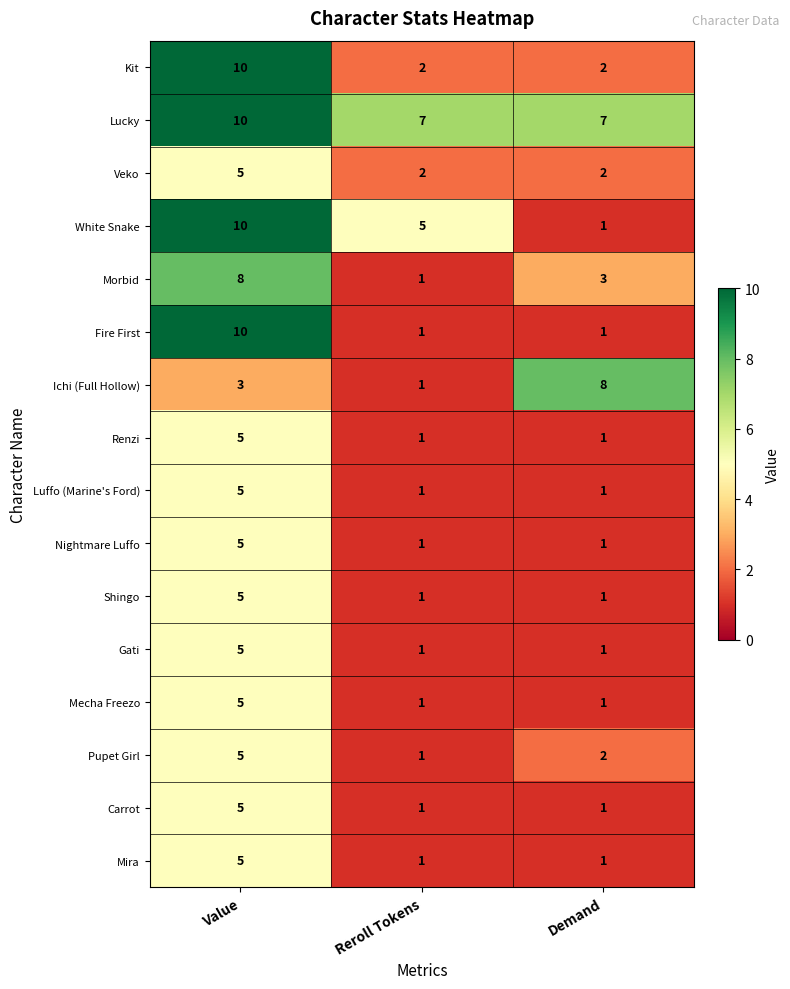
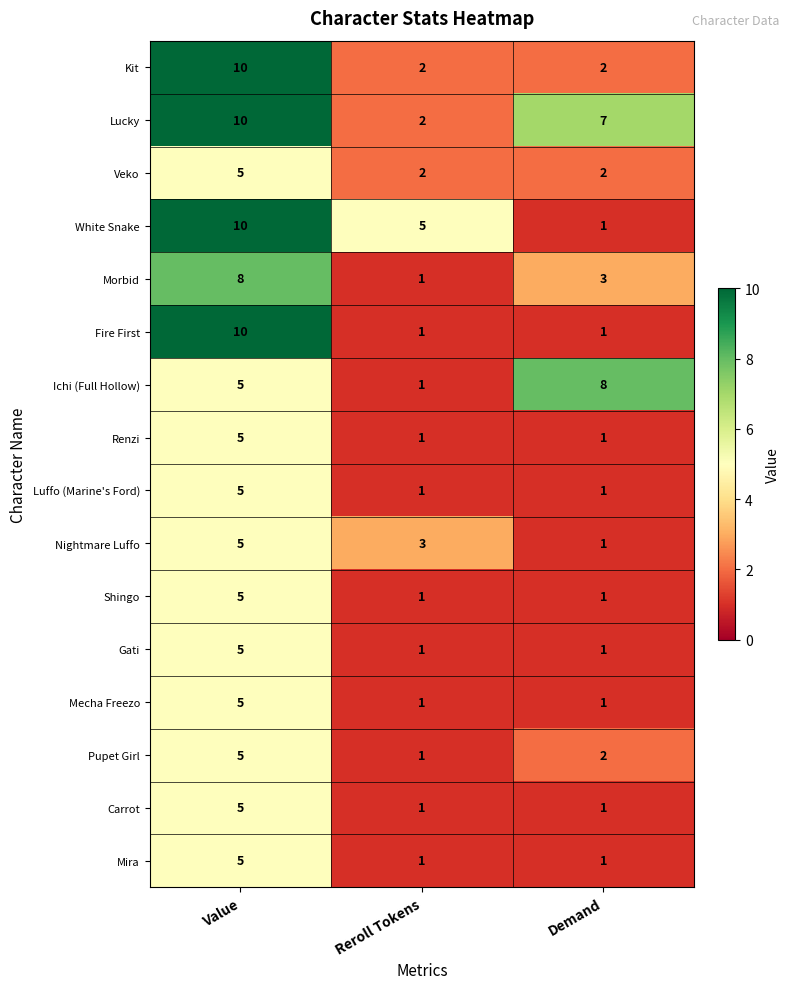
Lucky, Reroll Tokens: 7 -> 2
Ichi (Full Hollow), Value: 3 -> 5
Nightmare Luffo, Reroll Tokens: 1 -> 3
